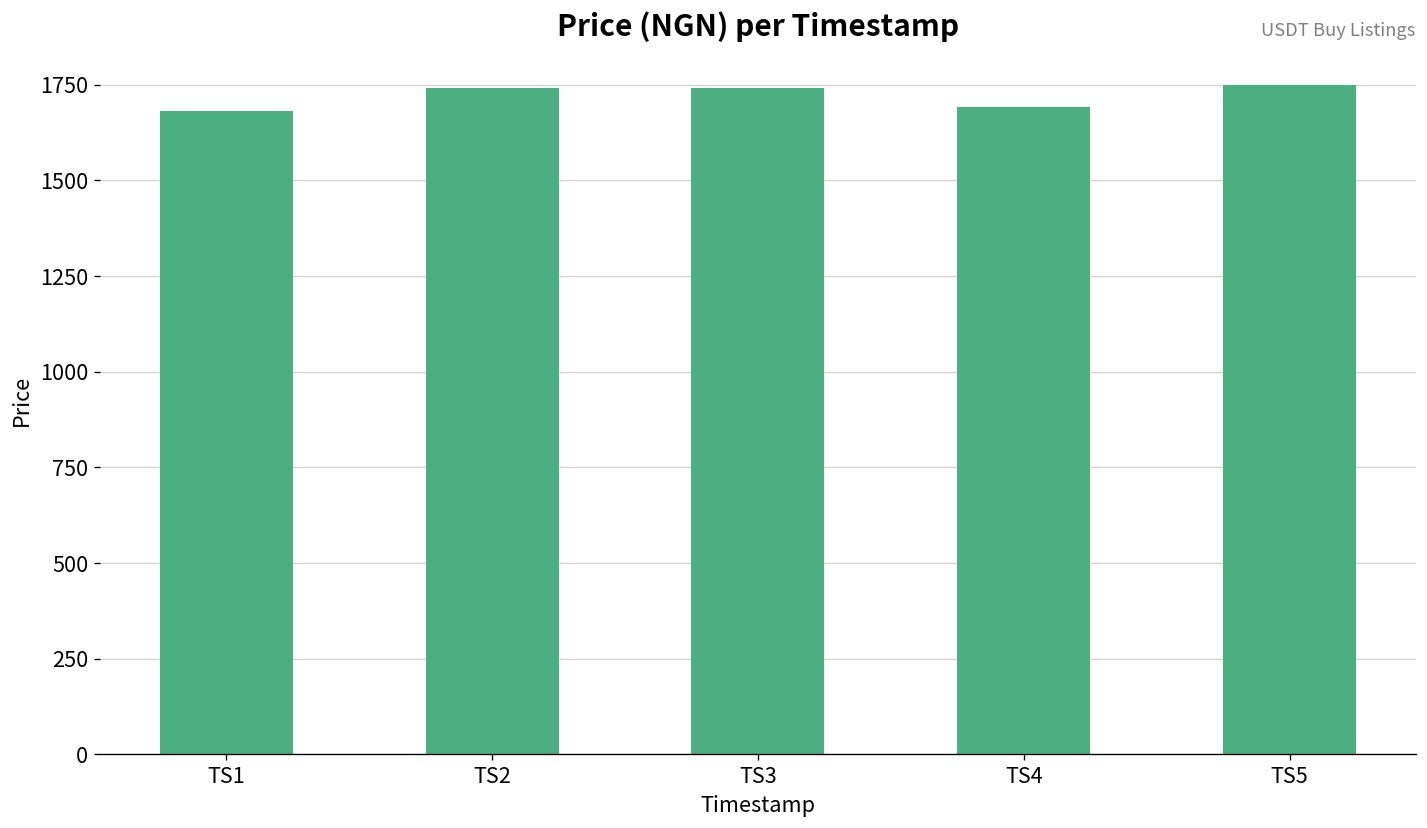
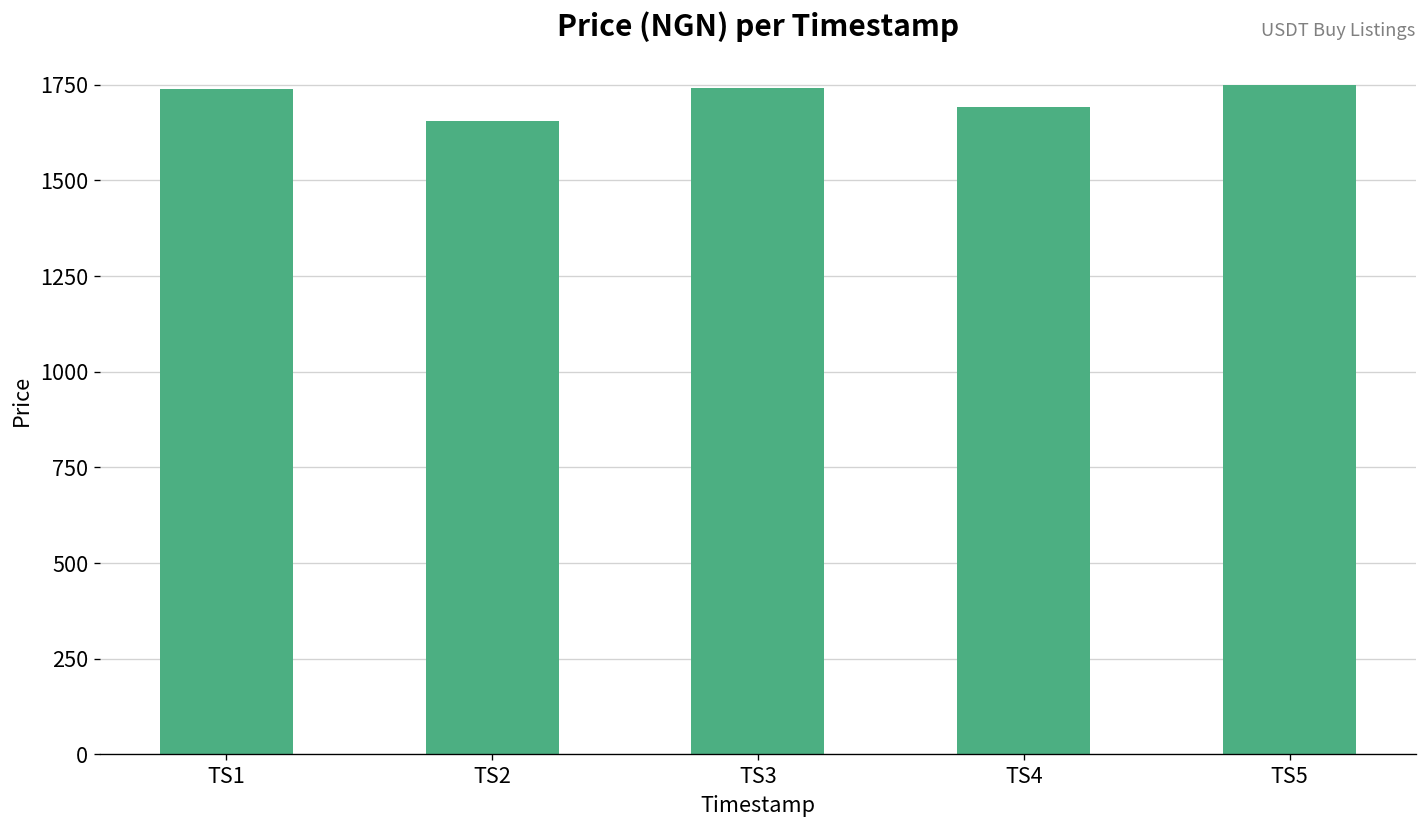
TS1: 1680 -> 1740
TS2: 1740 -> 1660
